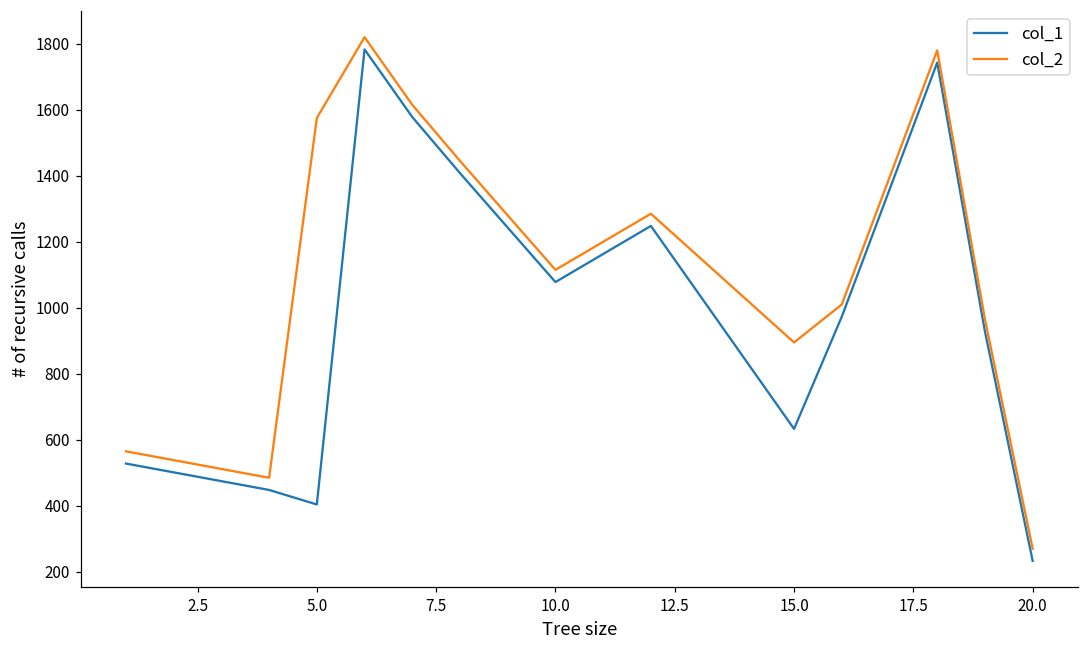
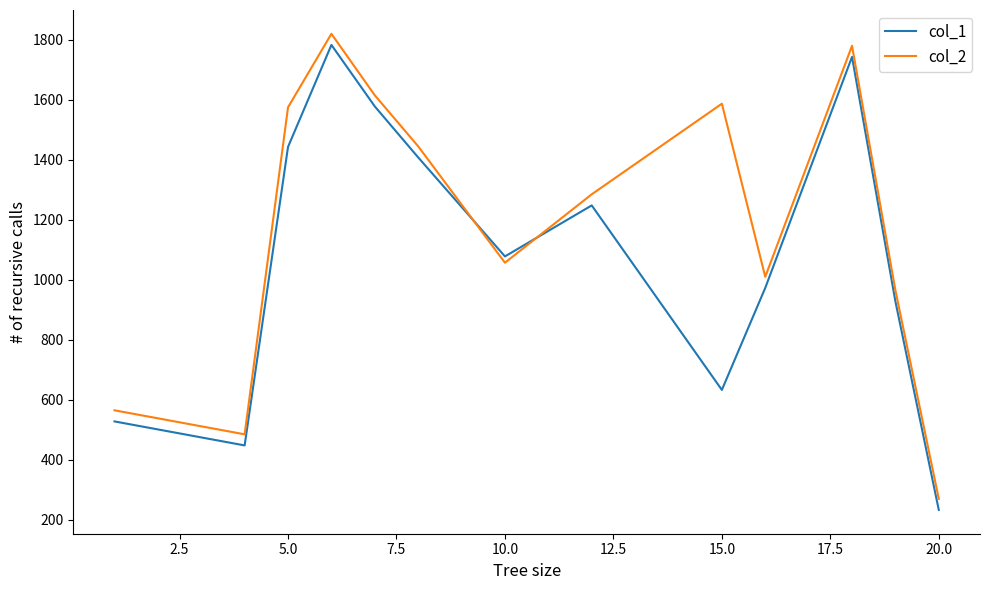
col_1, 5.0: 400 -> 1440
col_2, 10.0: 1120 -> 1060
col_2, 15.0: 900 -> 1590
